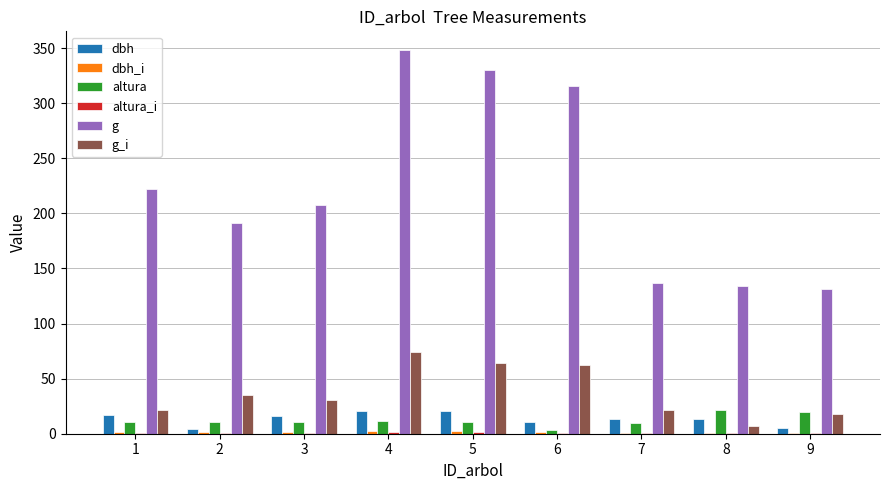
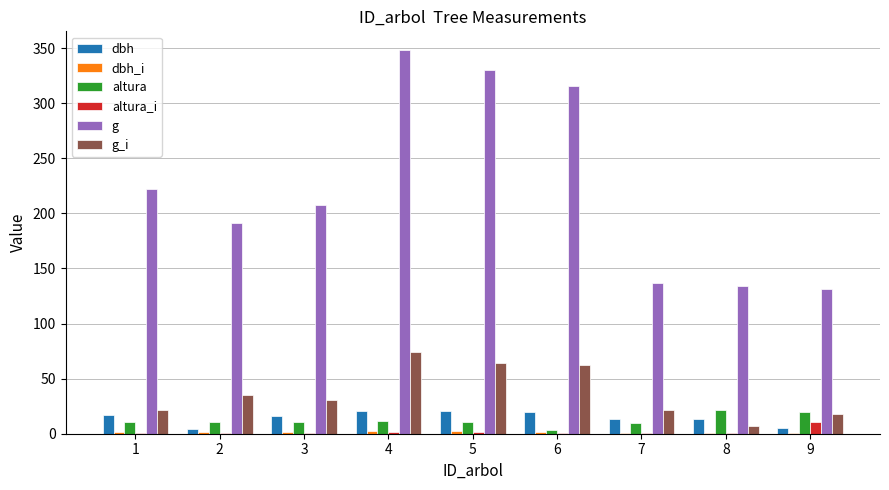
dbh, 6: 11 -> 20
altura_i, 9: 1 -> 10
